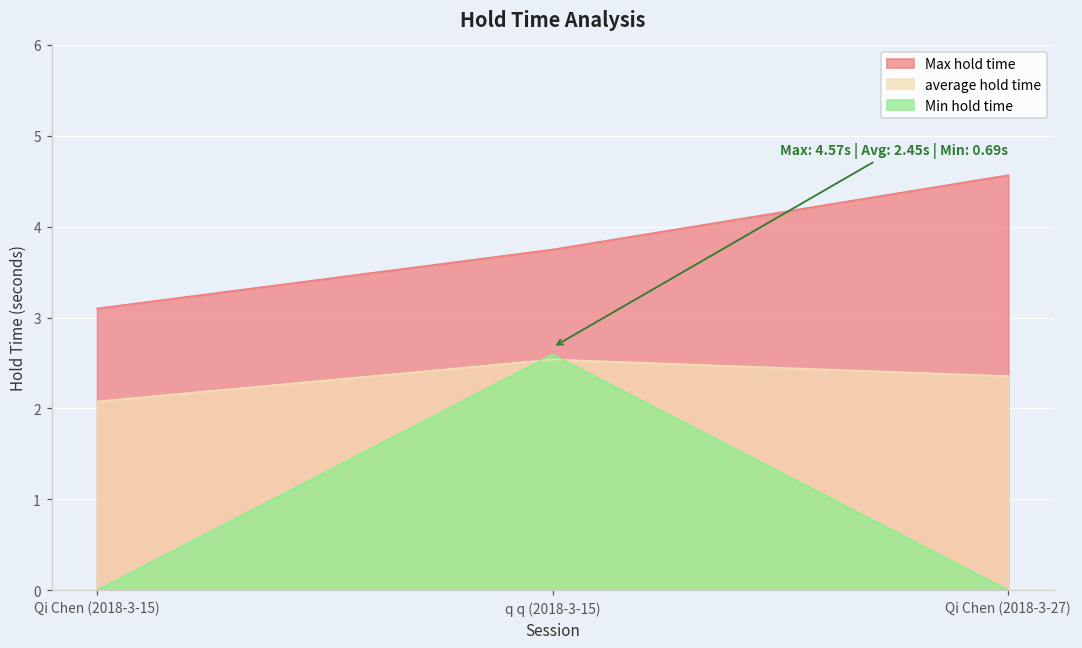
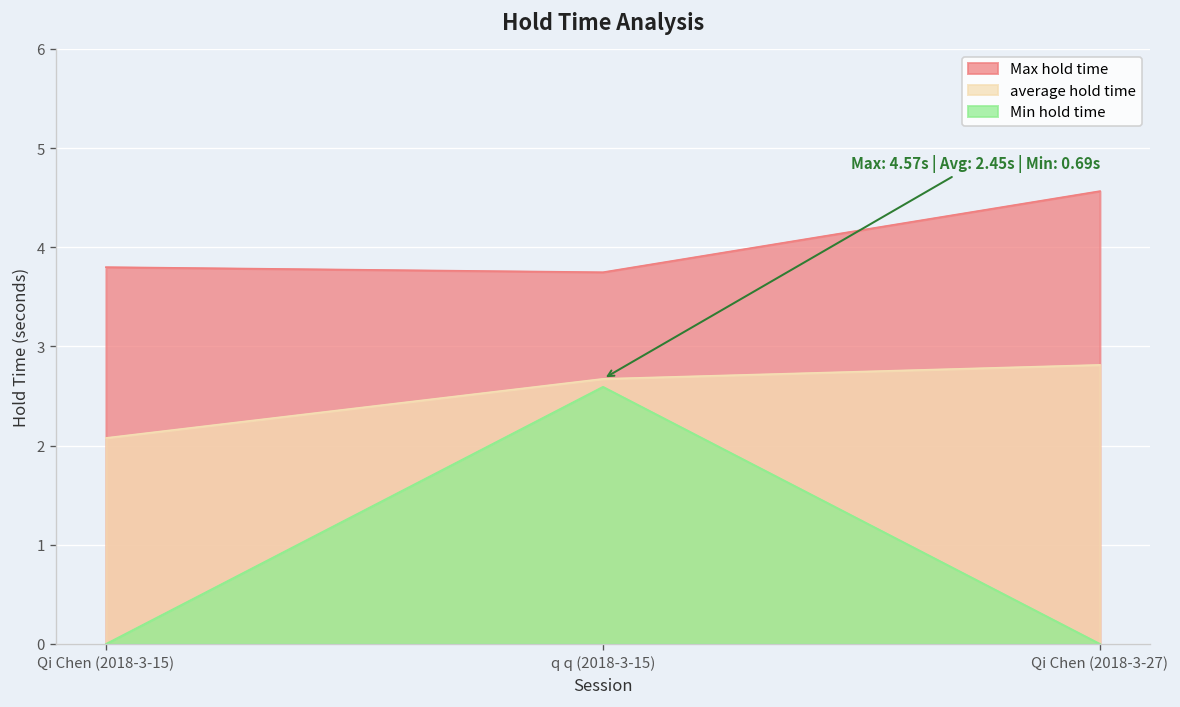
Max hold time, Qi Chen (2018-3-15): 3.1 -> 3.8
average hold time, q q (2018-3-15): 2.5 -> 2.7
average hold time, Qi Chen (2018-3-27): 2.4 -> 2.8
